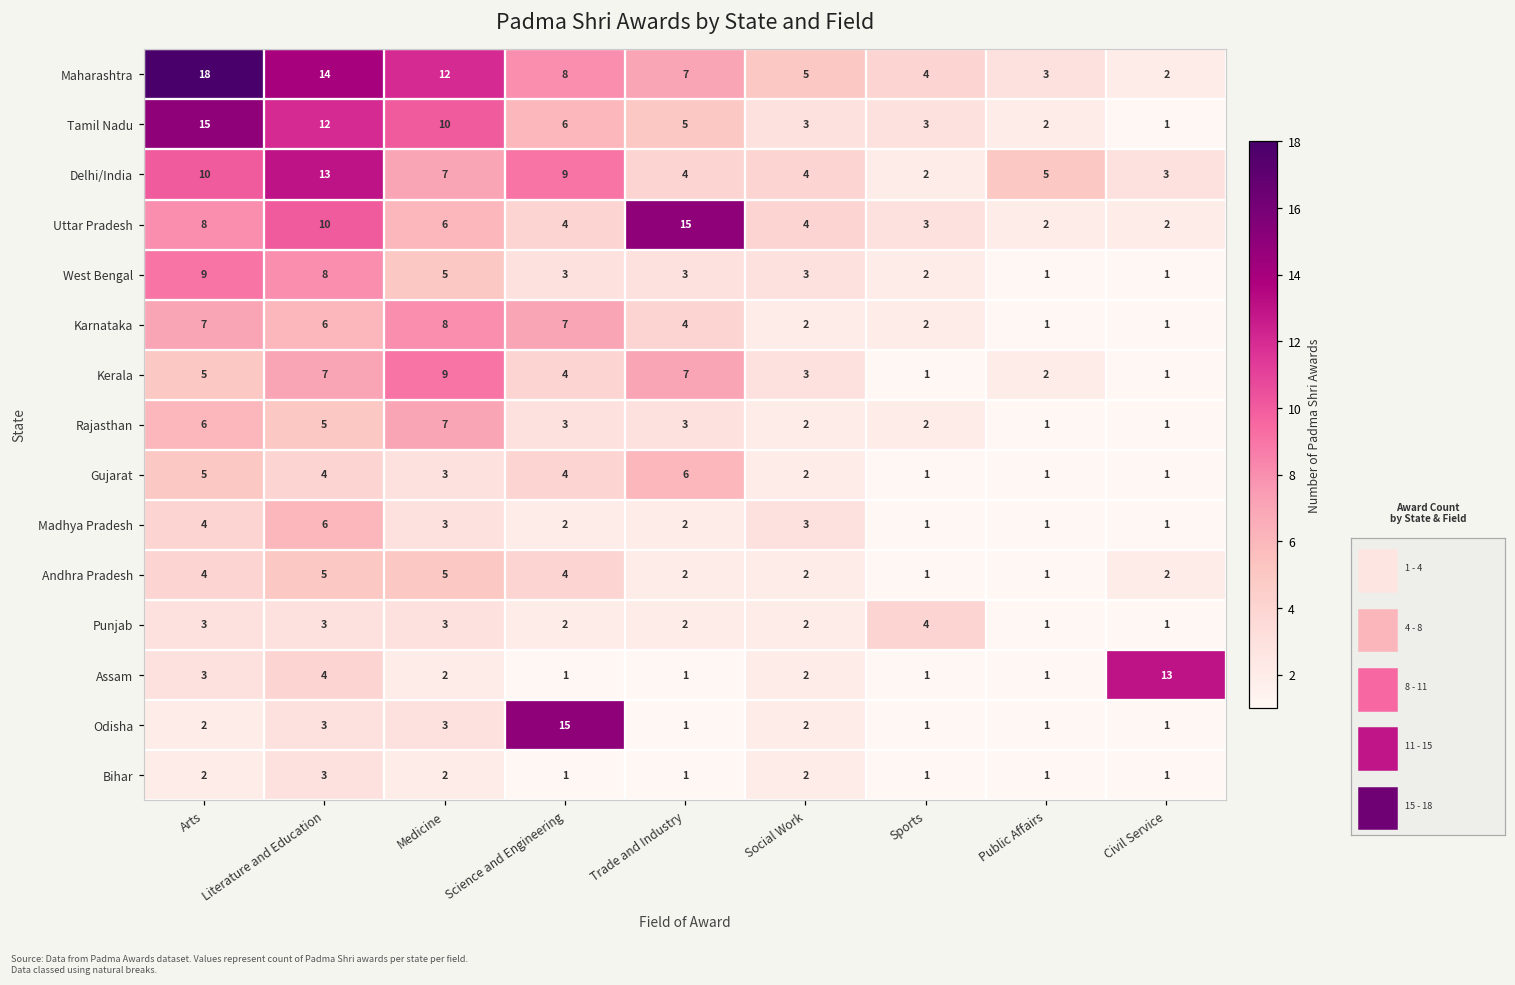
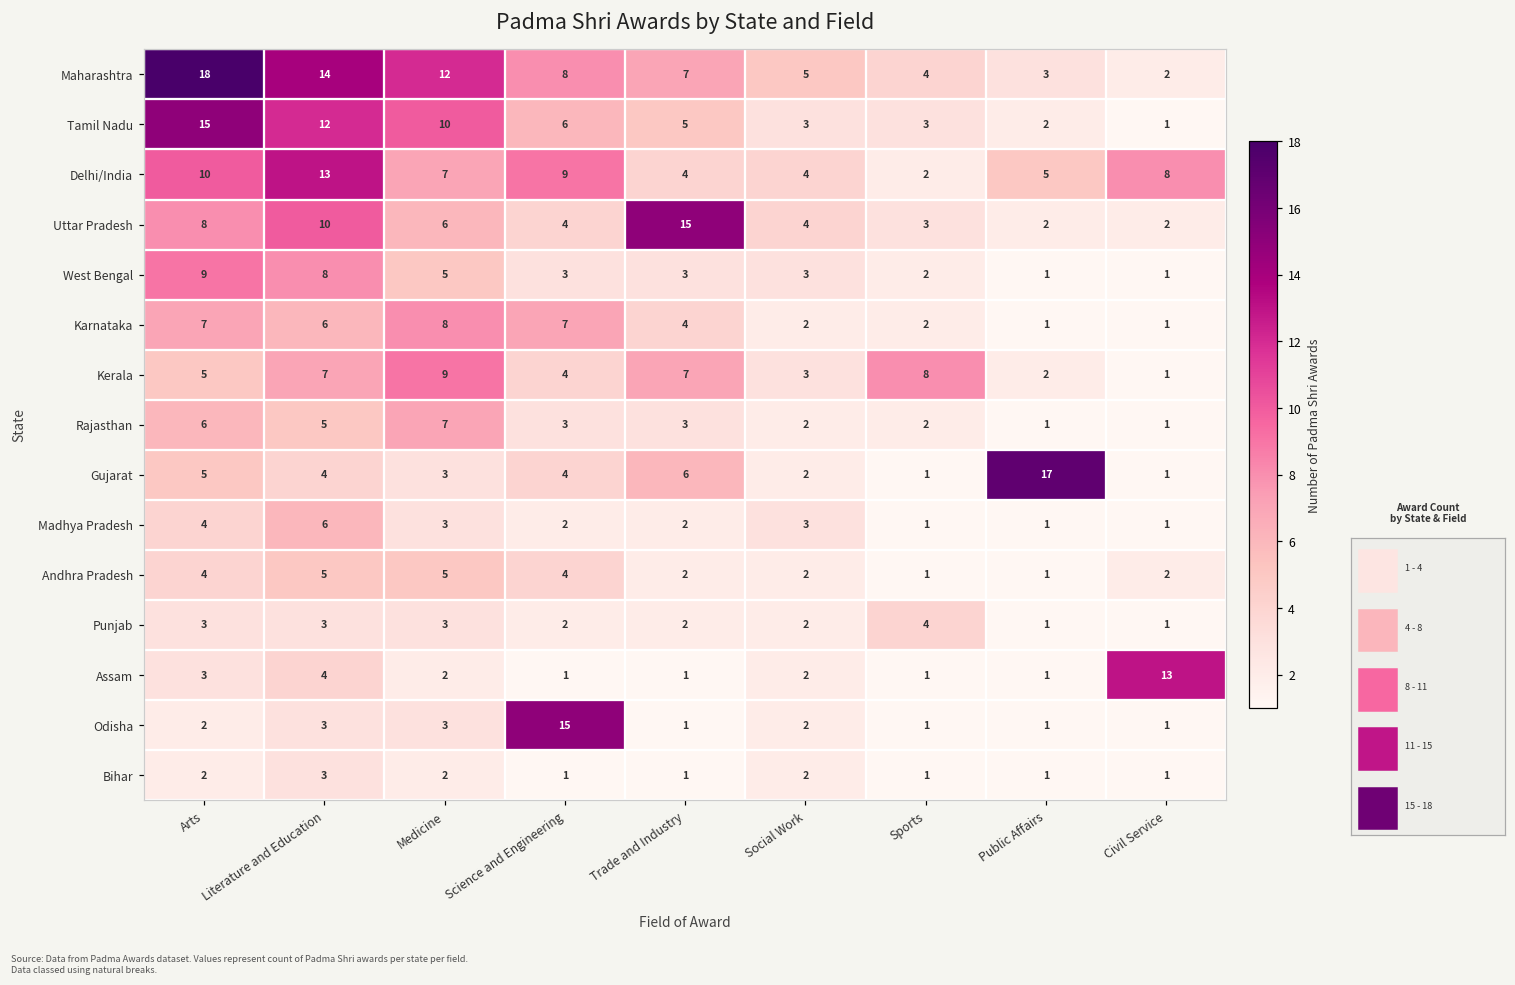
Delhi/India, Civil Service: 3 -> 8
Kerala, Sports: 1 -> 8
Gujarat, Public Affairs: 1 -> 17
